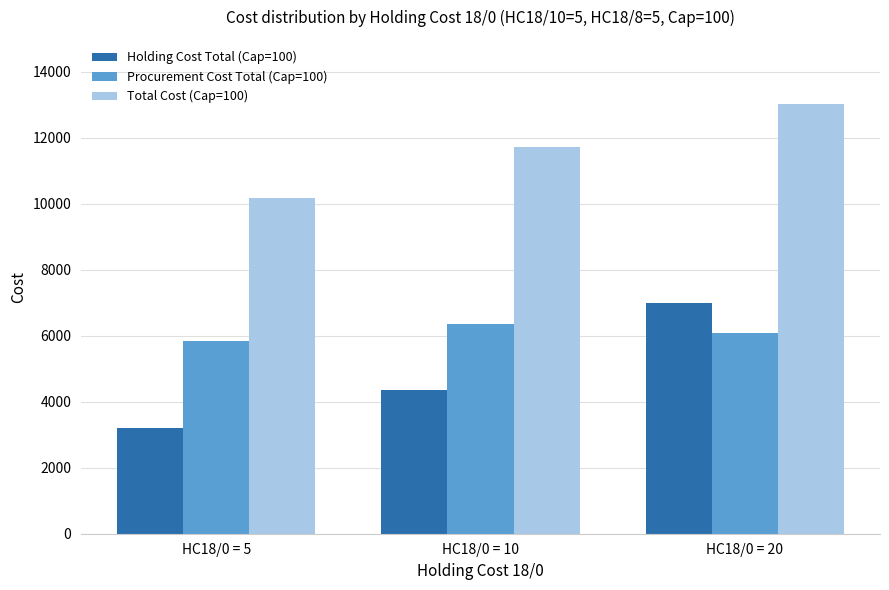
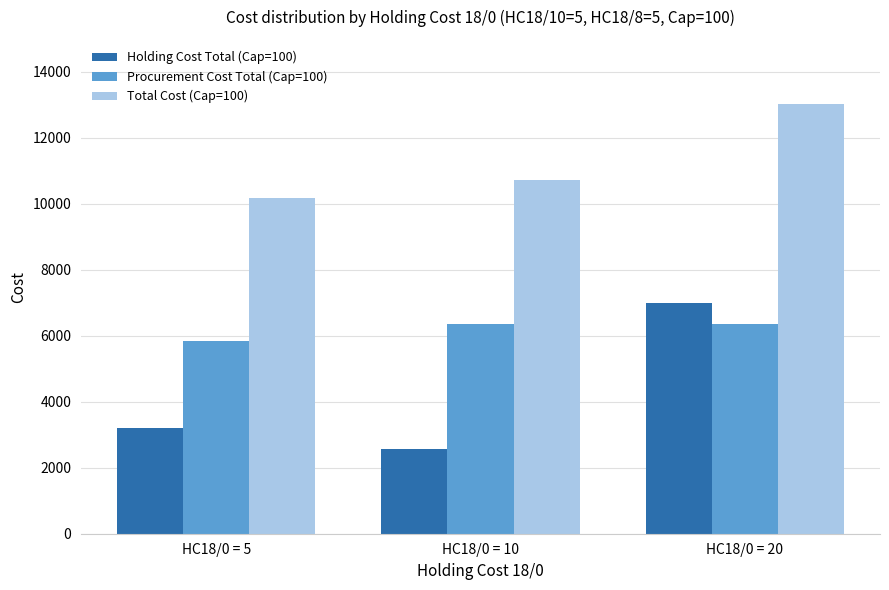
Holding Cost Total (Cap=100), HC18/0 = 10: 4300 -> 2600
Total Cost (Cap=100), HC18/0 = 10: 11700 -> 10700
Procurement Cost Total (Cap=100), HC18/0 = 20: 6100 -> 6400
